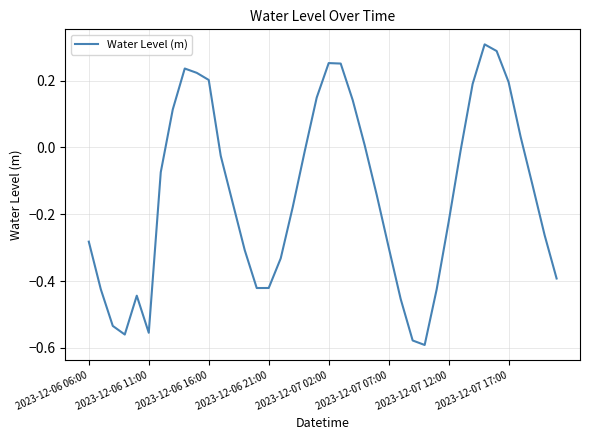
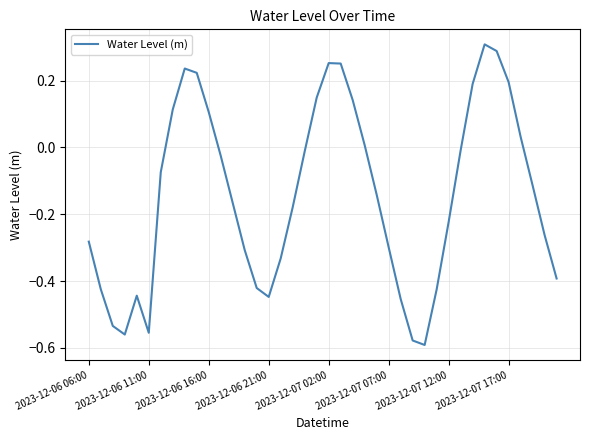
2023-12-06 16:00: 0.20 -> 0.11
2023-12-06 21:00: -0.42 -> -0.45
